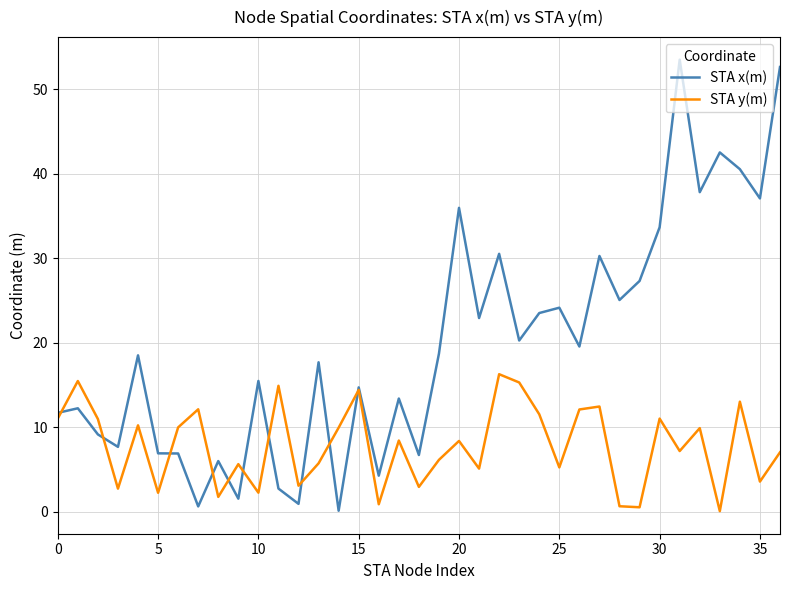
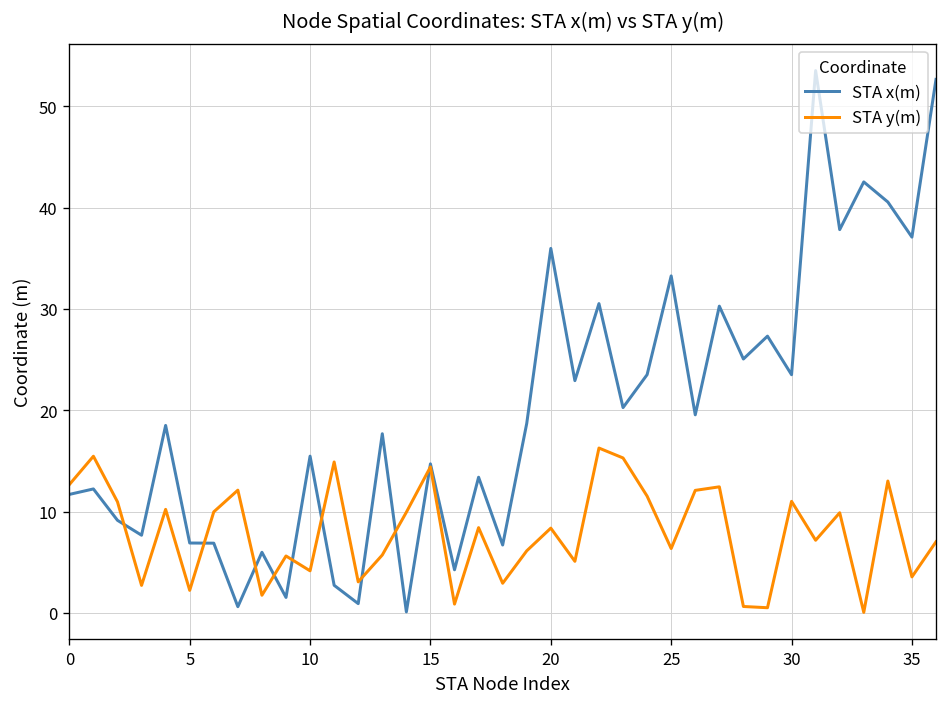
STA y(m), 0: 11 -> 13
STA y(m), 10: 2 -> 4
STA x(m), 25: 24 -> 33
STA y(m), 25: 5 -> 6
STA x(m), 30: 34 -> 24
